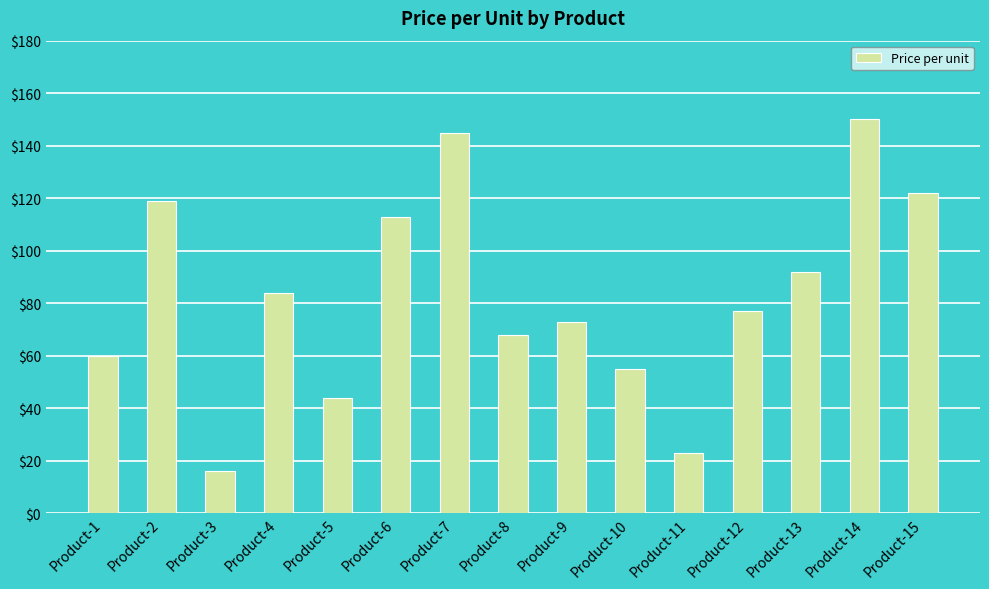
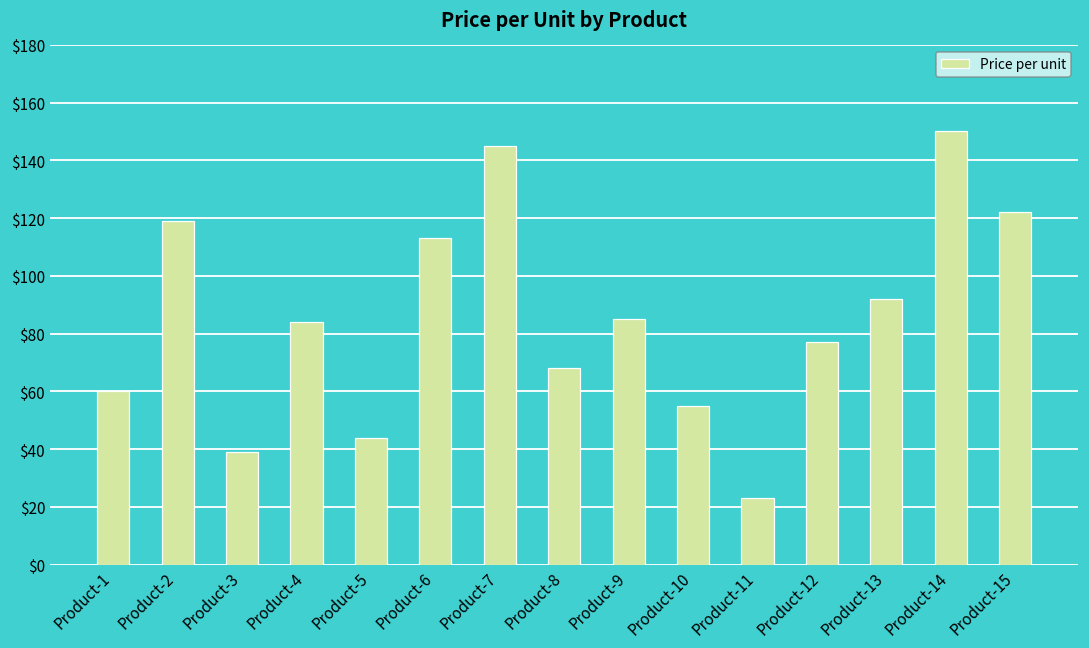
Product-3: $16 -> $39
Product-9: $73 -> $85
